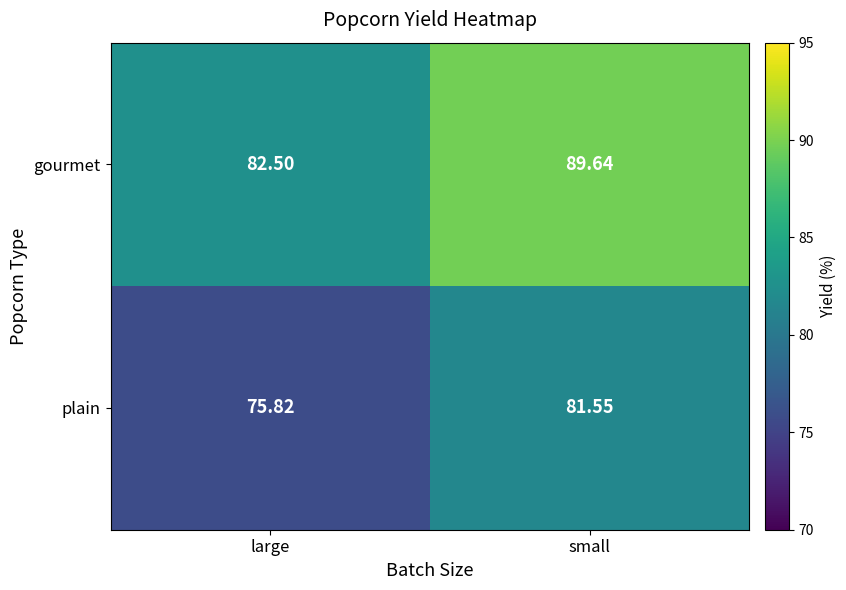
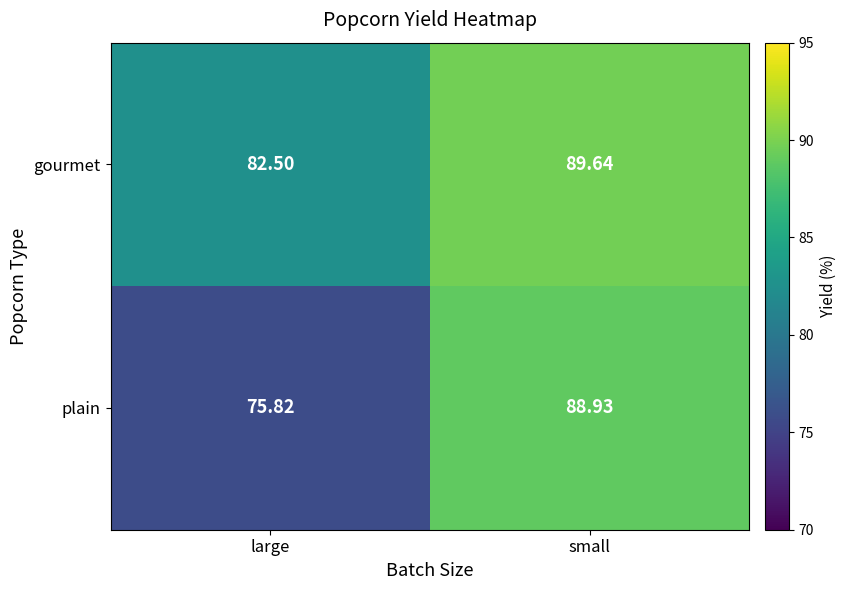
plain, small: 81.55 -> 88.93
